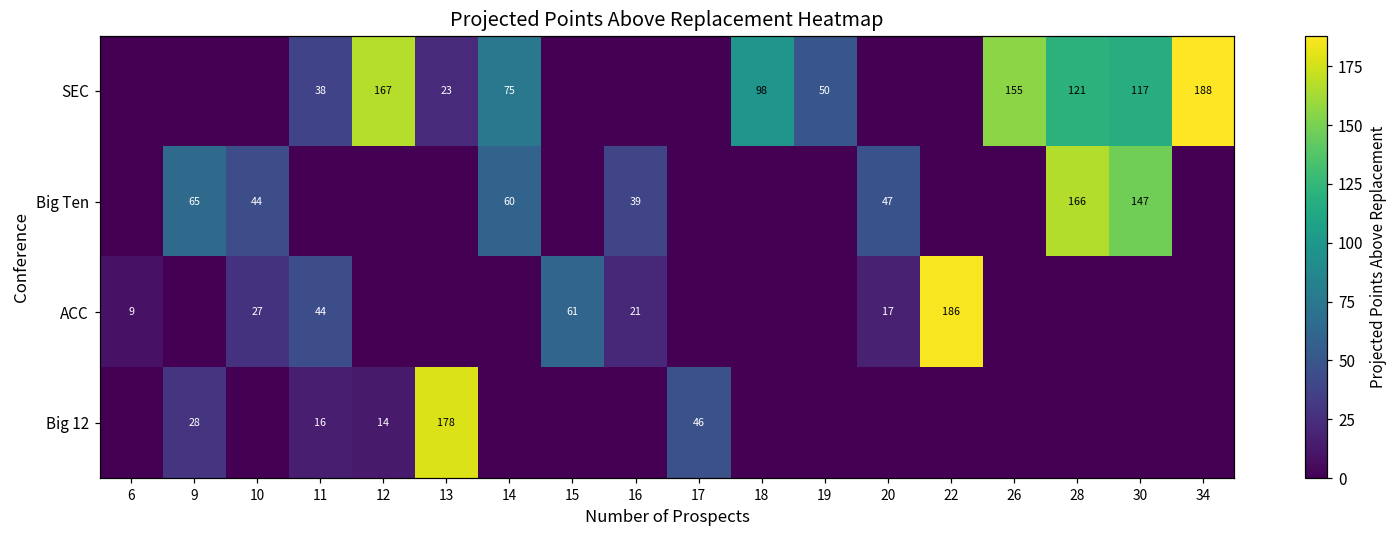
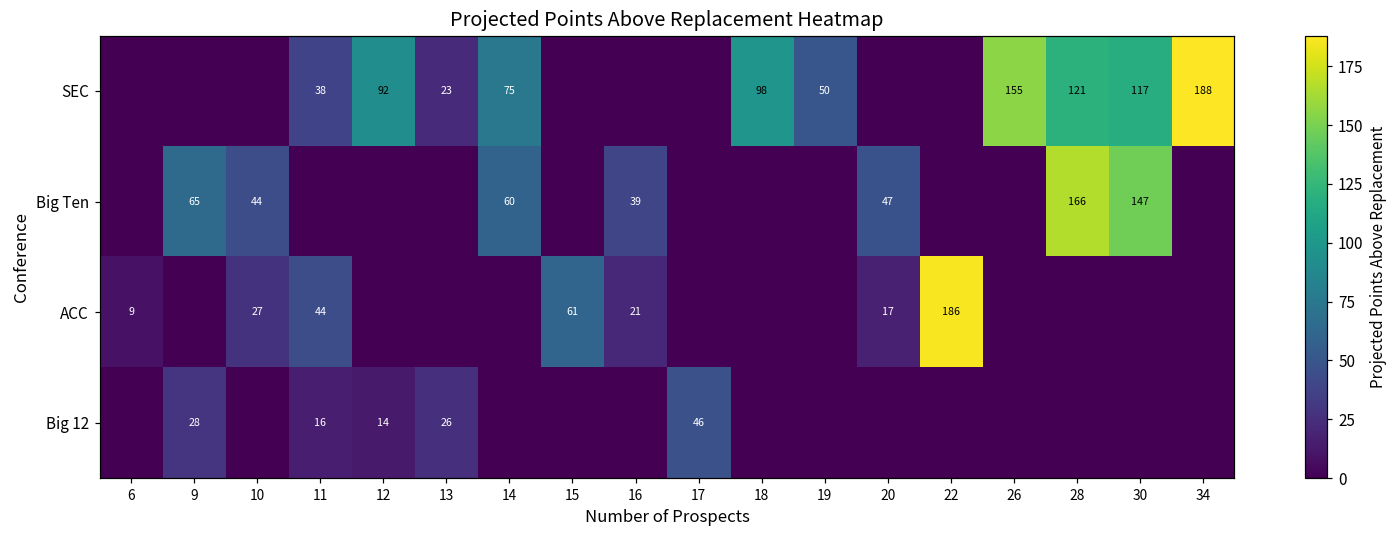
SEC, 12: 167 -> 92
Big 12, 13: 178 -> 26
